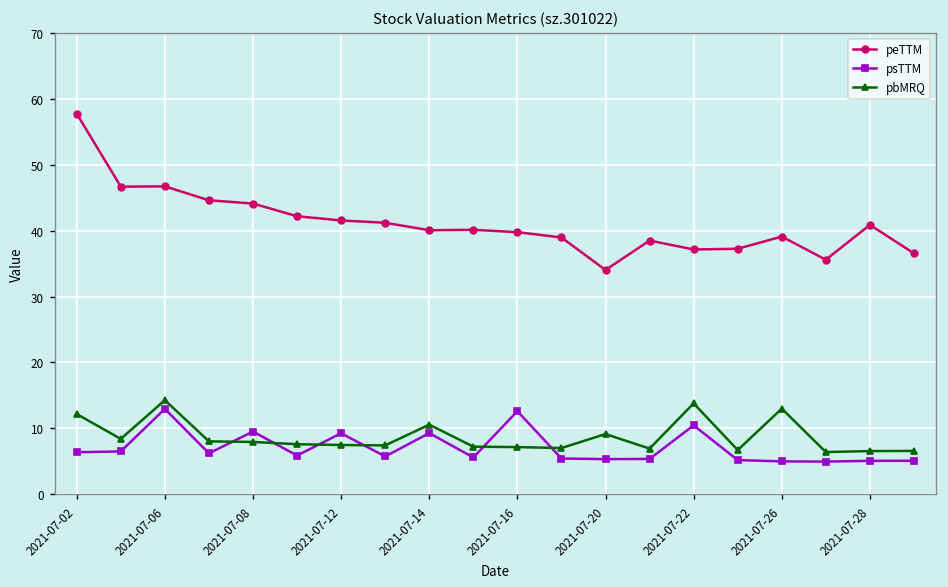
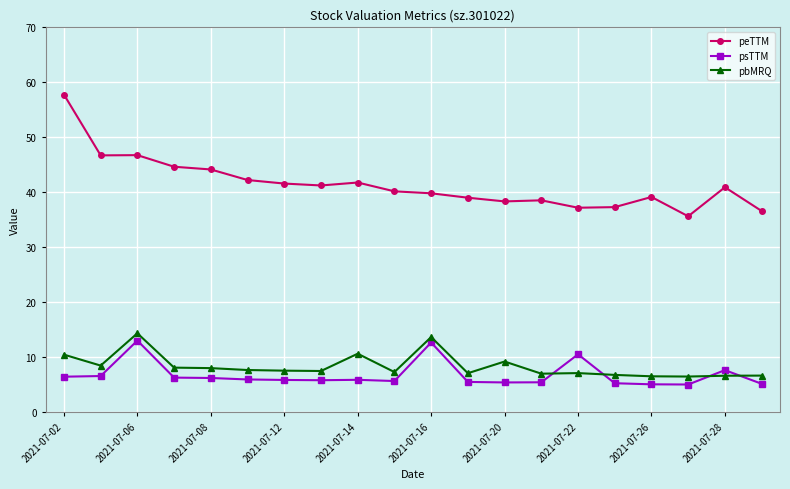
pbMRQ, 2021-07-02: 12 -> 10
psTTM, 2021-07-08: 10 -> 6
psTTM, 2021-07-12: 9 -> 6
peTTM, 2021-07-14: 40 -> 42
psTTM, 2021-07-14: 9 -> 6
pbMRQ, 2021-07-16: 7 -> 14
peTTM, 2021-07-20: 34 -> 38
pbMRQ, 2021-07-22: 14 -> 7
pbMRQ, 2021-07-26: 13 -> 6
psTTM, 2021-07-28: 5 -> 8
